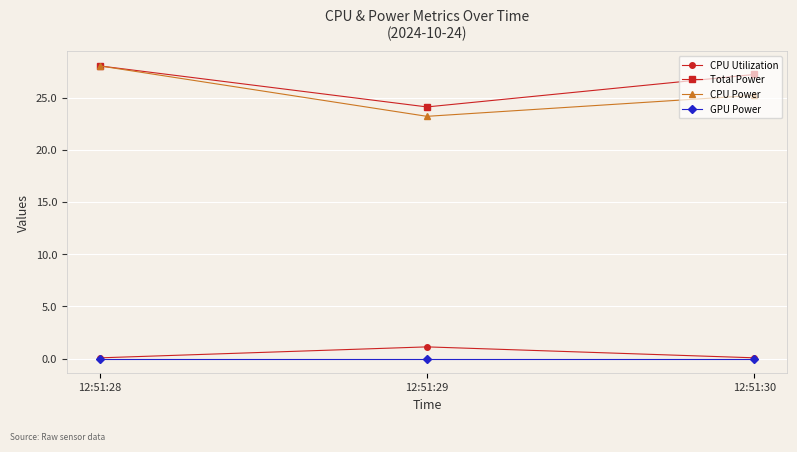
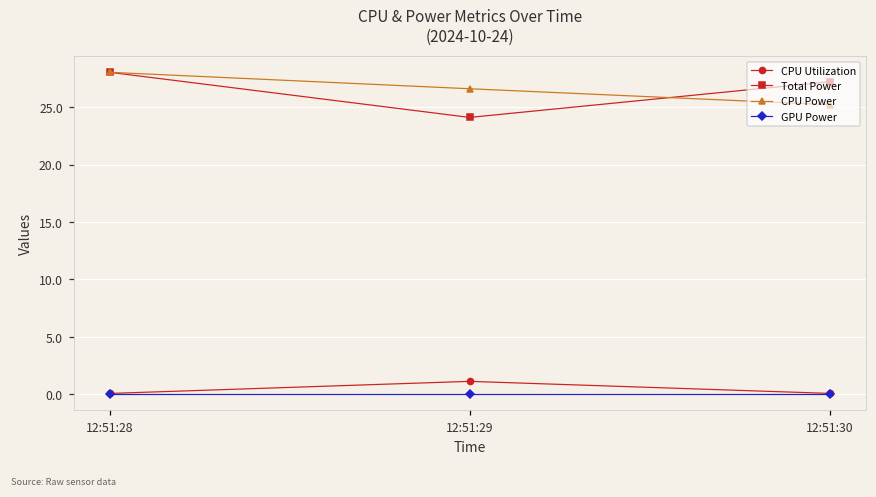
CPU Power, 12:51:29: 23.2 -> 26.6
